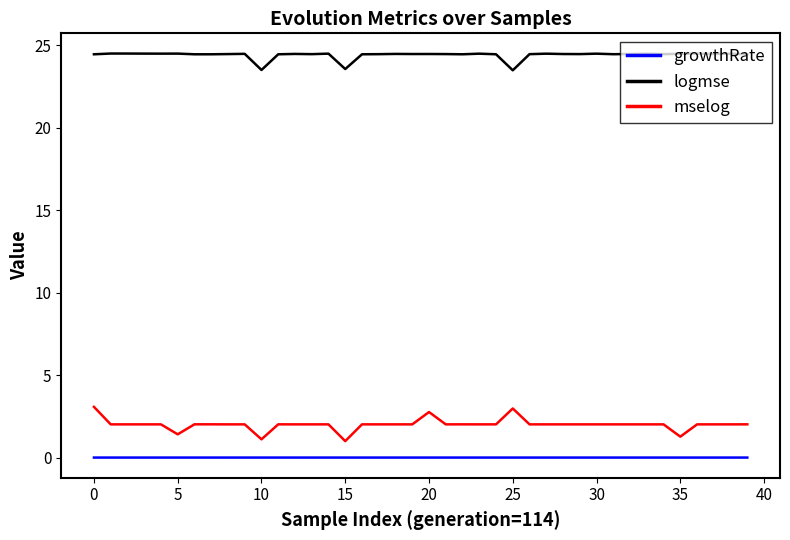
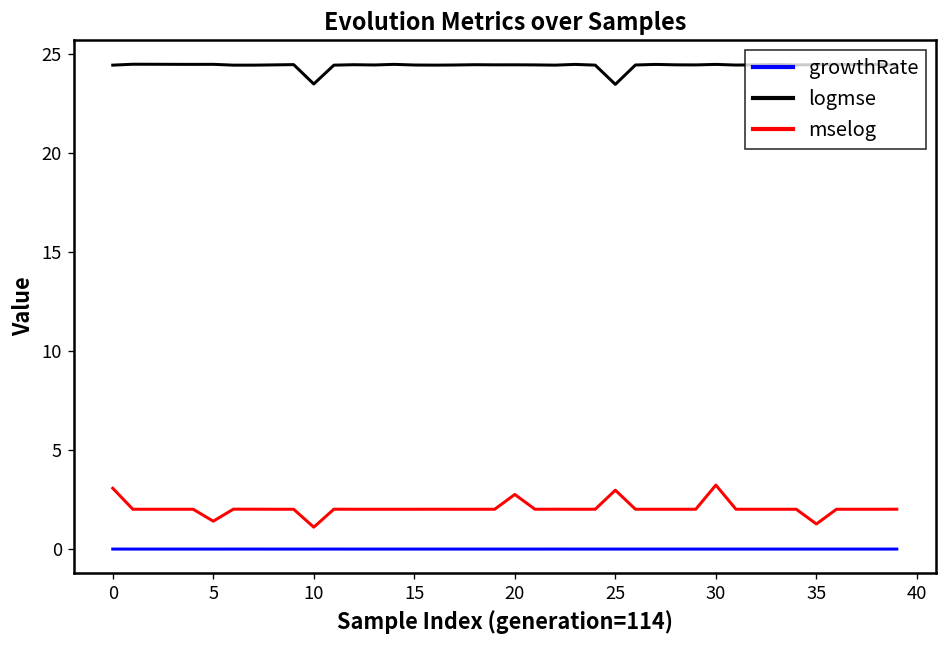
logmse, 15: 23.6 -> 24.5
mselog, 15: 1.0 -> 2.0
mselog, 30: 2.0 -> 3.2
